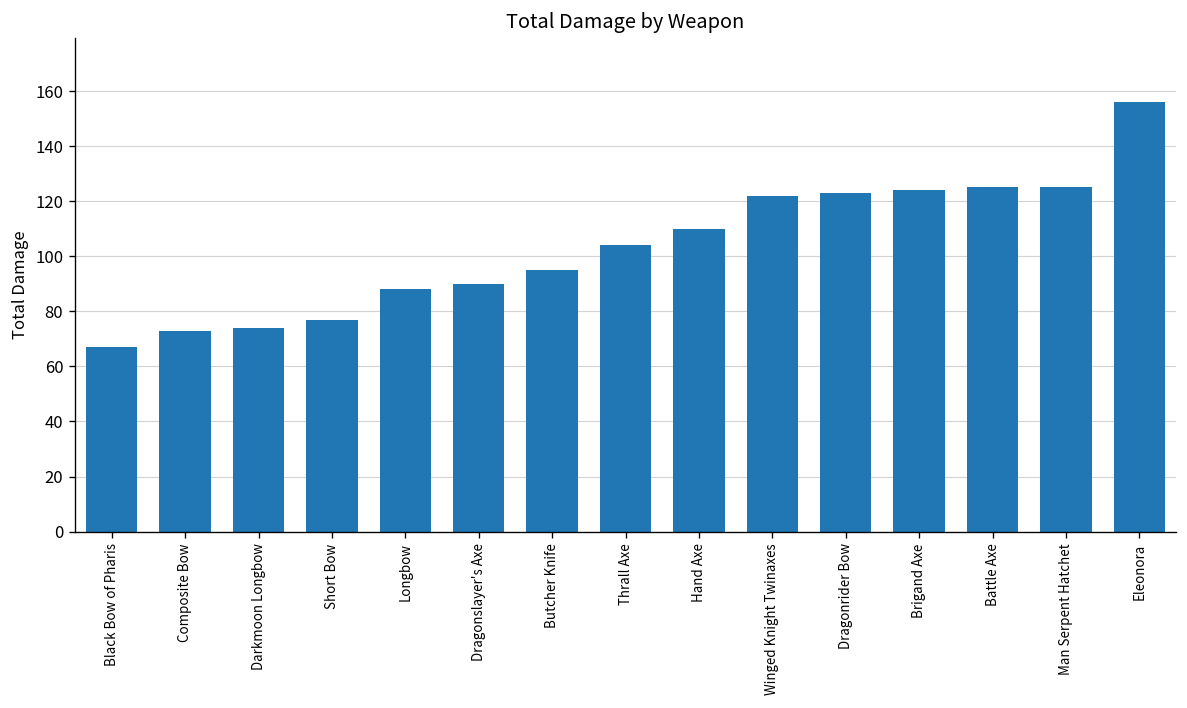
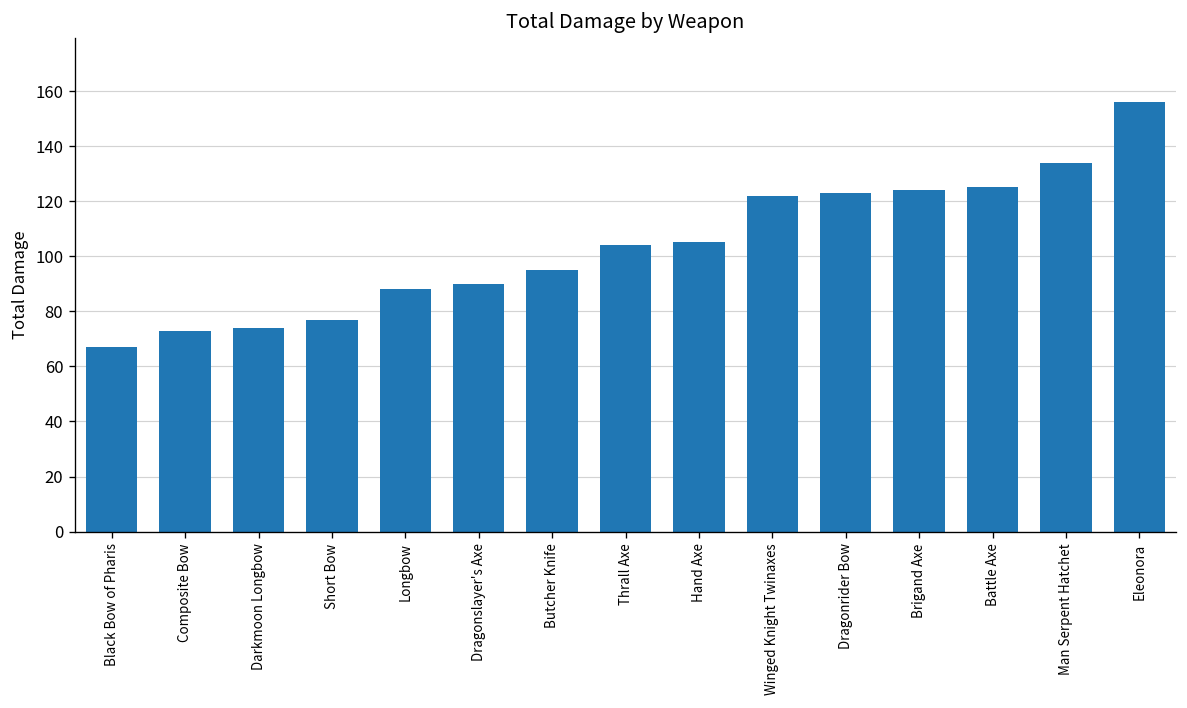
Hand Axe: 110 -> 105
Man Serpent Hatchet: 125 -> 134
